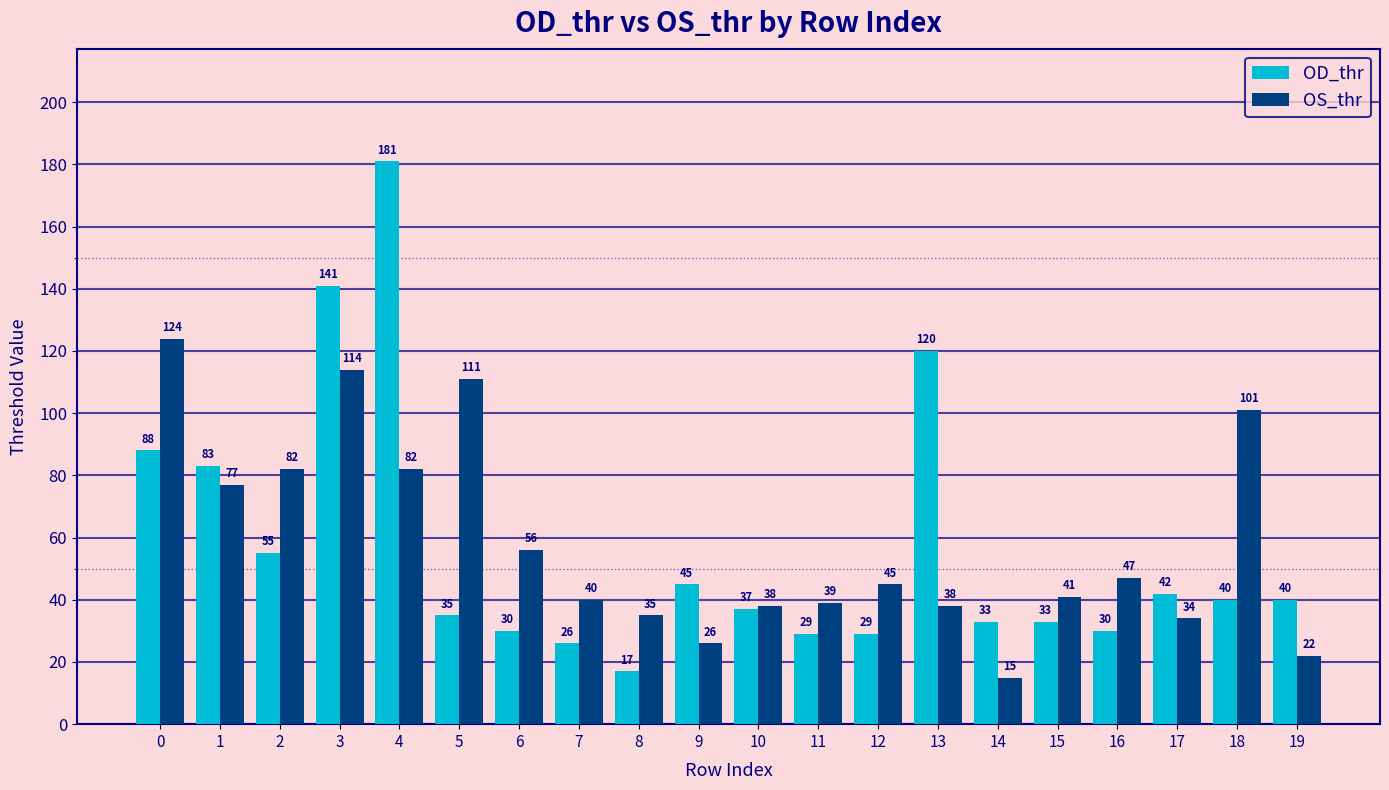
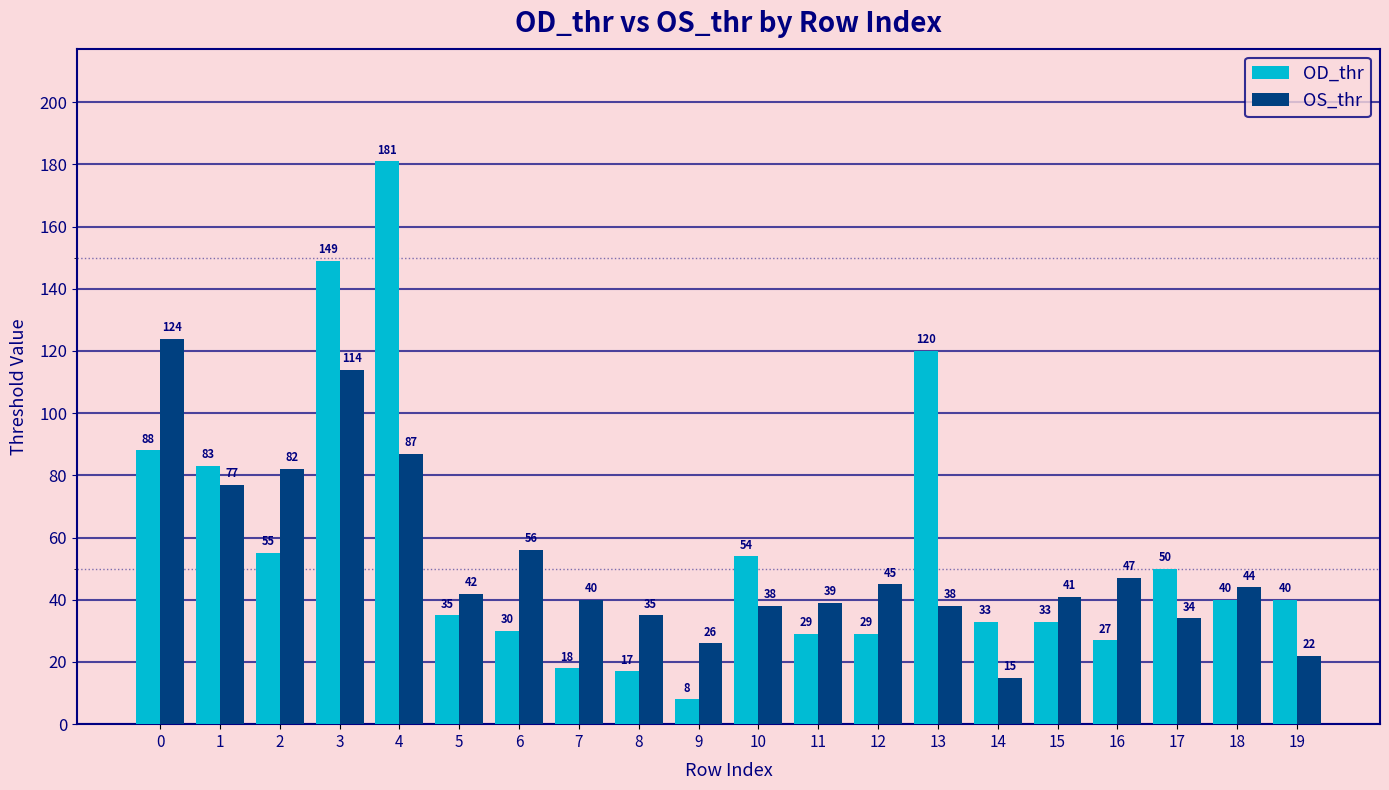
OD_thr, 3: 141 -> 149
OS_thr, 4: 82 -> 87
OS_thr, 5: 111 -> 42
OD_thr, 7: 26 -> 18
OD_thr, 9: 45 -> 8
OD_thr, 10: 37 -> 54
OD_thr, 16: 30 -> 27
OD_thr, 17: 42 -> 50
OS_thr, 18: 101 -> 44
